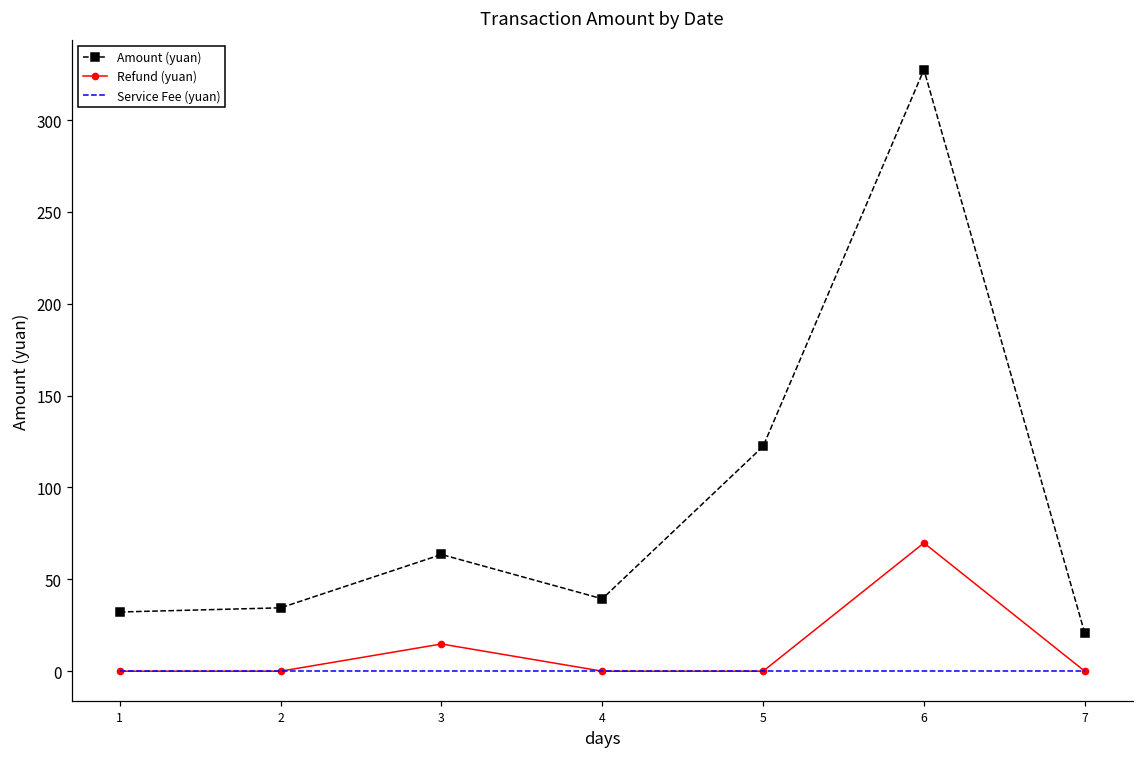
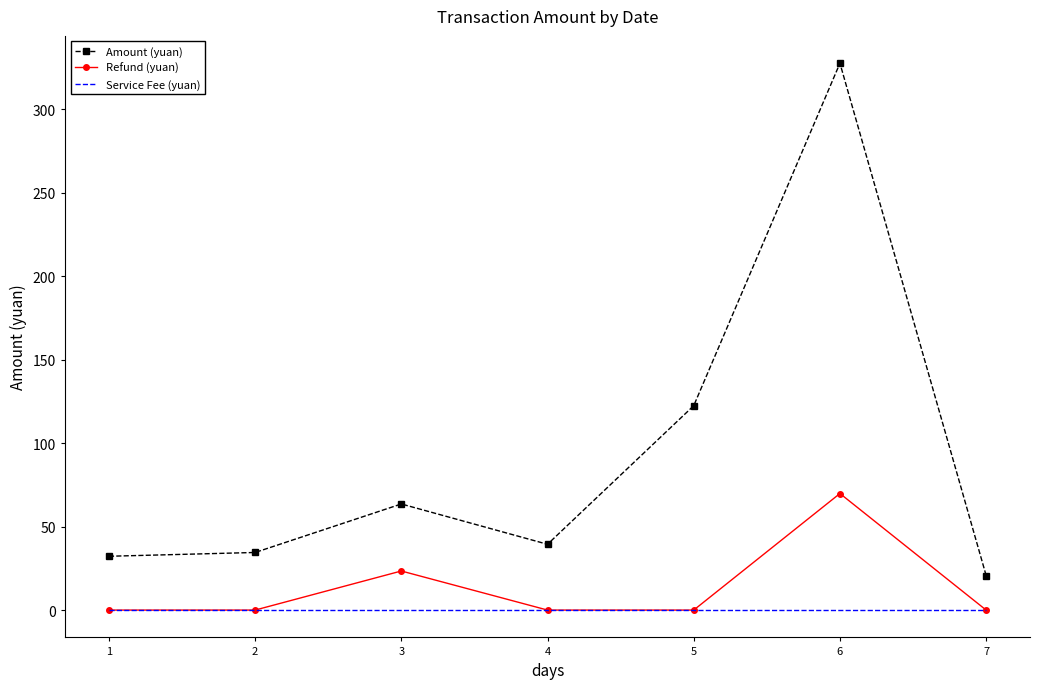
Refund (yuan), 3: 15 -> 23
